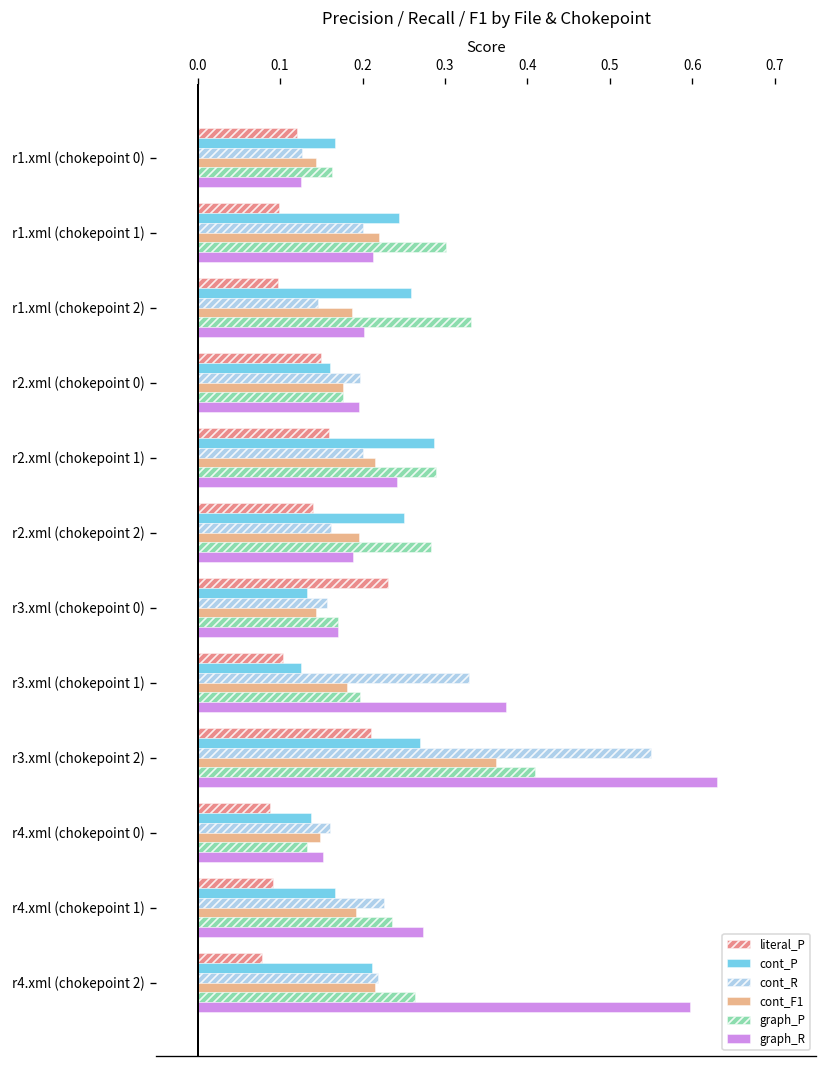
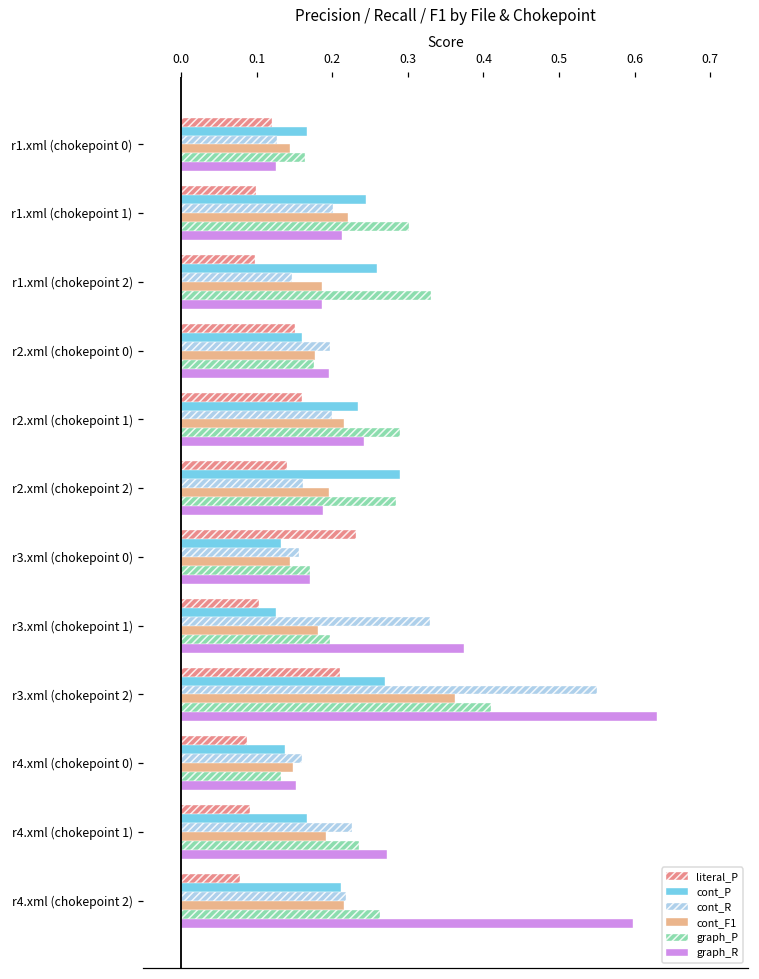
graph_R, r1.xml (chokepoint 2): 0.20 -> 0.19
cont_P, r2.xml (chokepoint 1): 0.29 -> 0.23
cont_P, r2.xml (chokepoint 2): 0.25 -> 0.29
